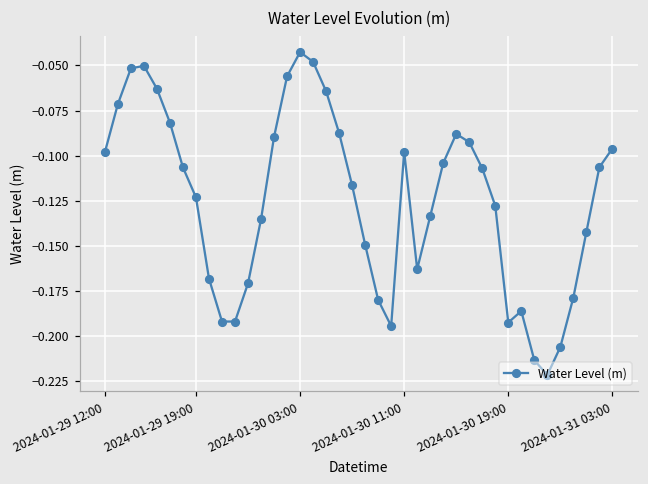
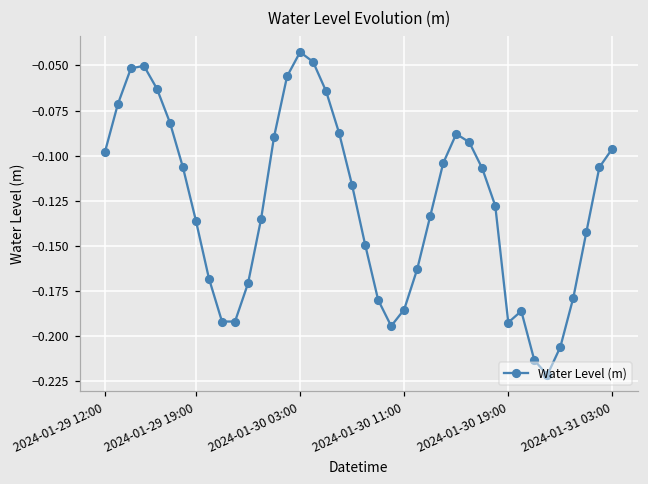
2024-01-29 19:00: -0.123 -> -0.136
2024-01-30 11:00: -0.098 -> -0.185
